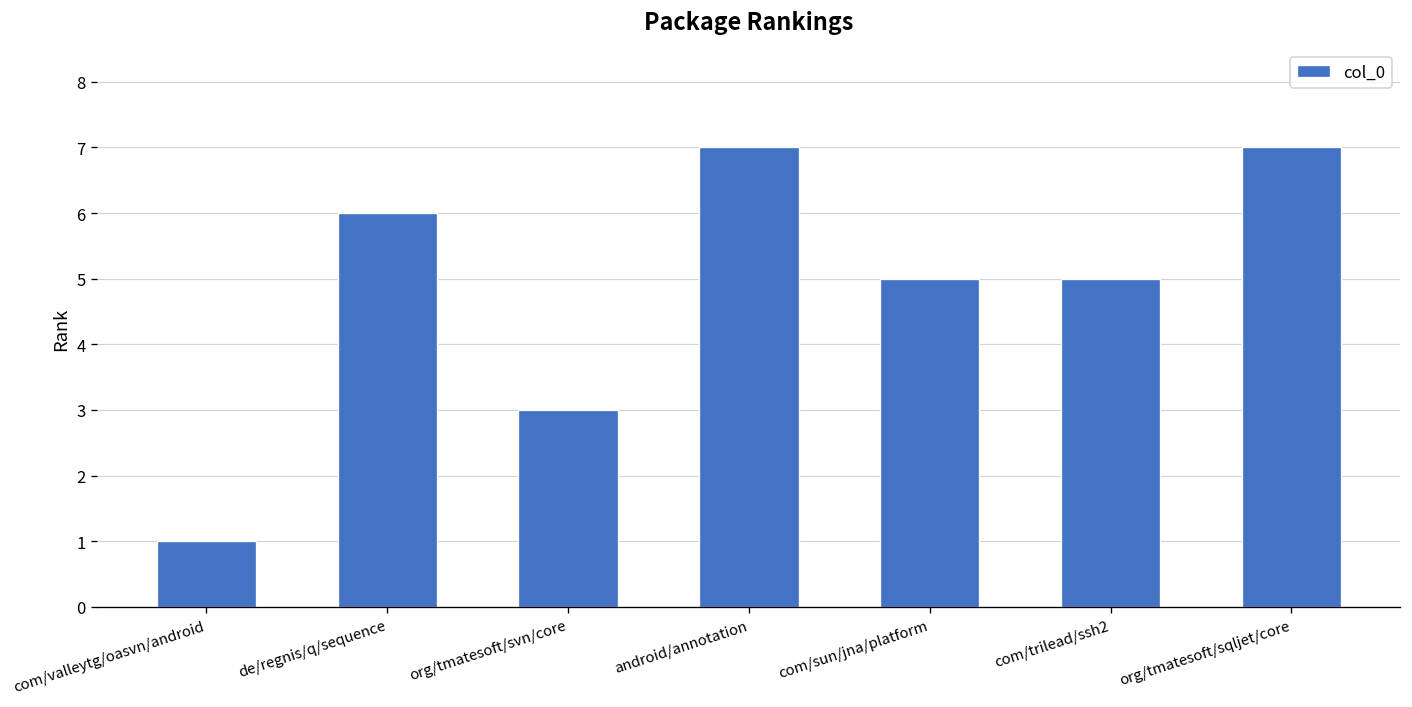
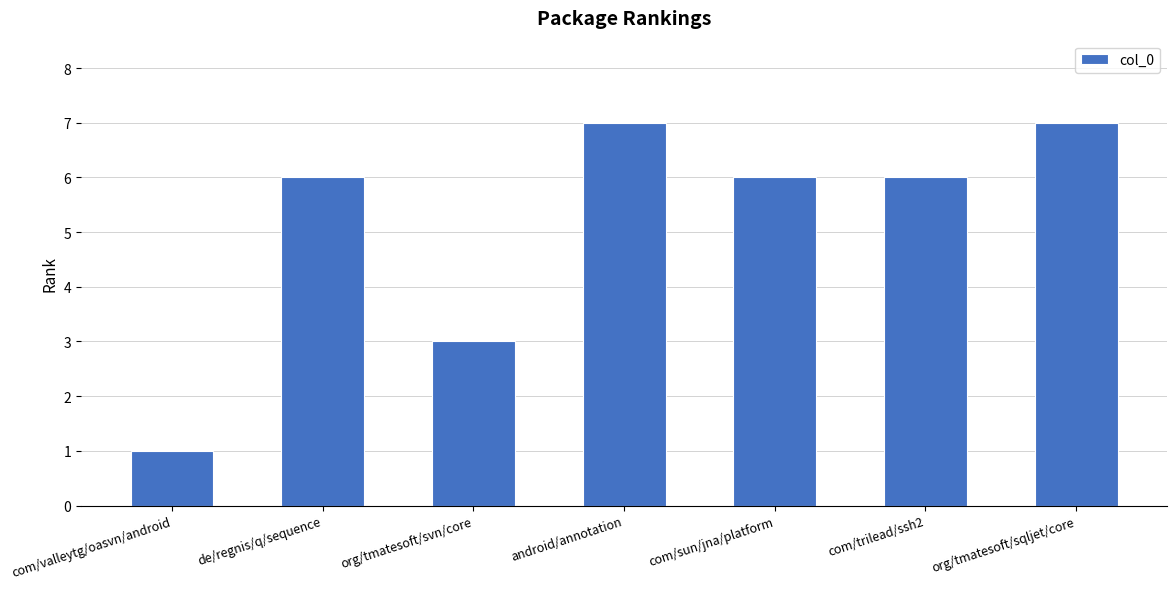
com/sun/jna/platform: 5 -> 6
com/trilead/ssh2: 5 -> 6
